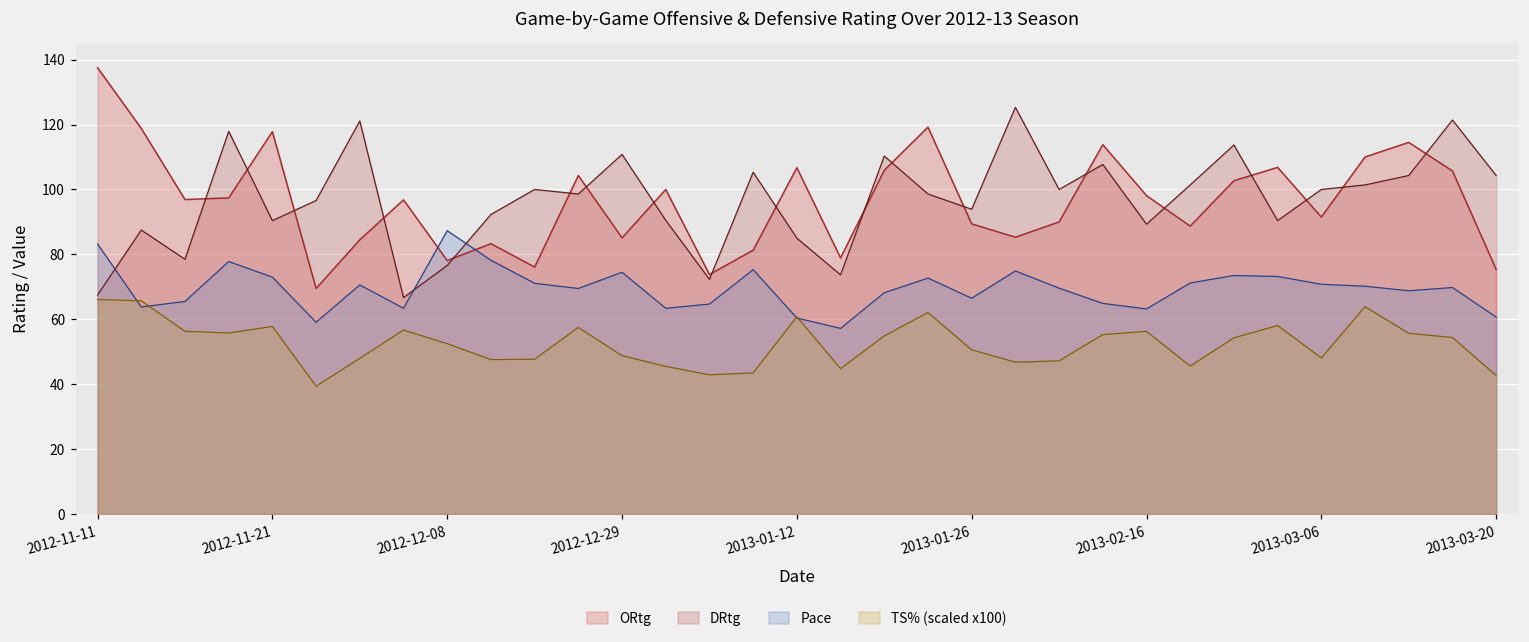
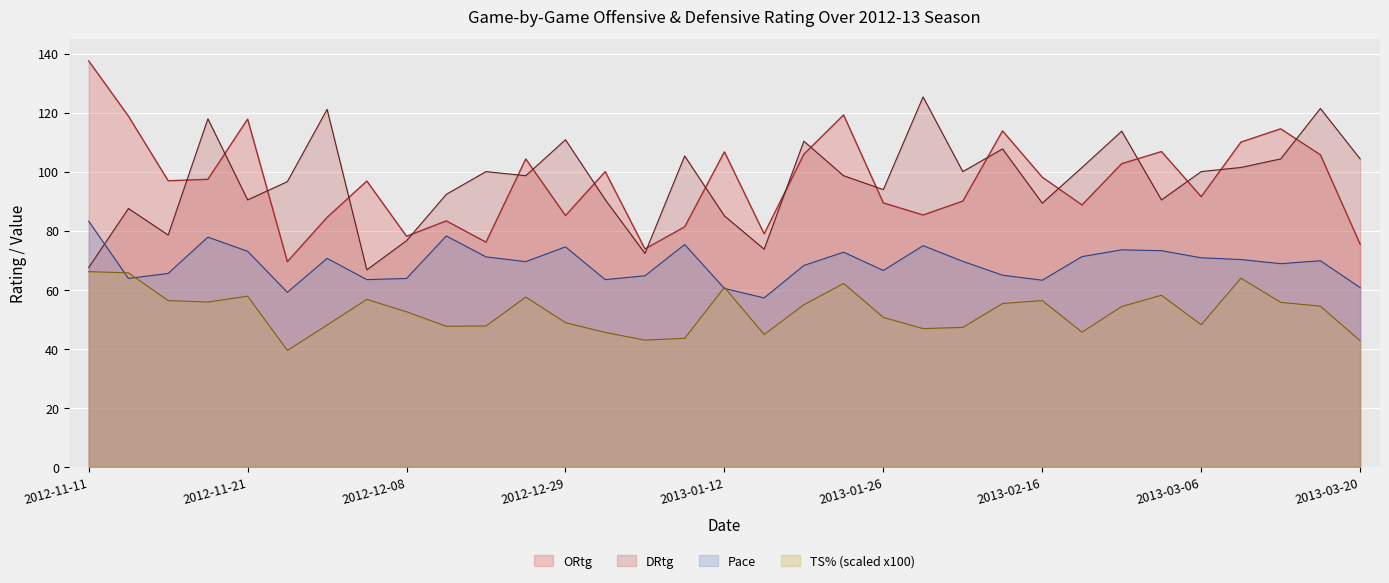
Pace, 2012-12-08: 87 -> 64
